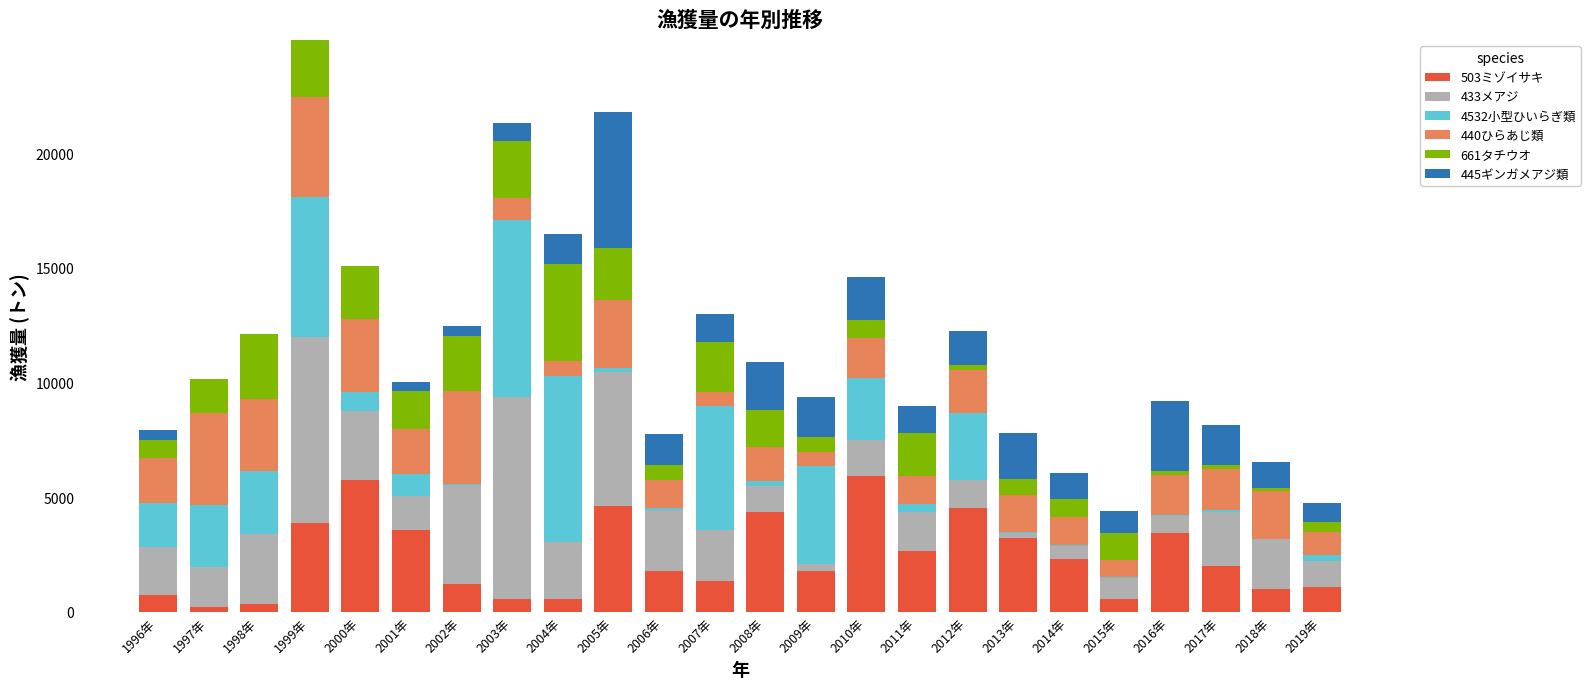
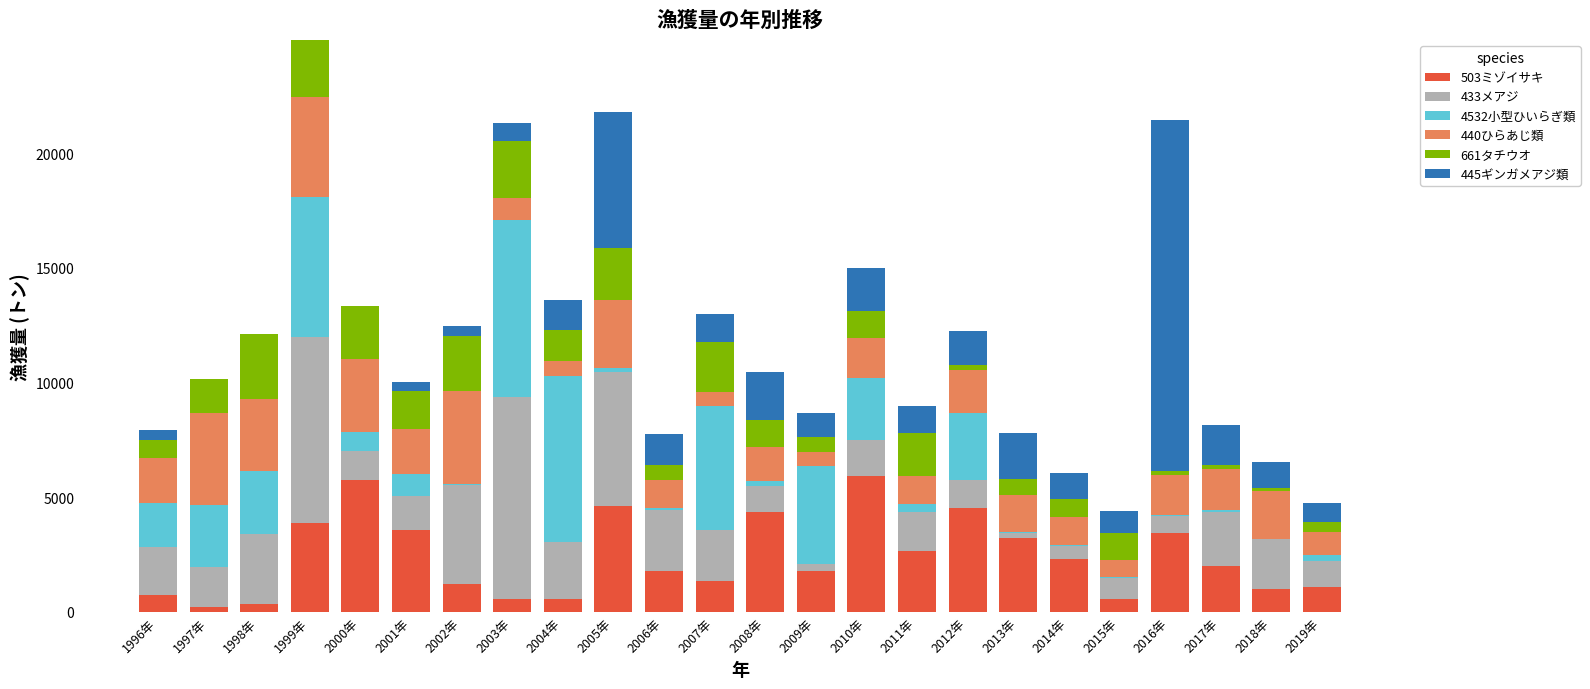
433メアジ, 2000年: 3000 -> 1300
661タチウオ, 2004年: 4200 -> 1300
661タチウオ, 2008年: 1600 -> 1200
445ギンガメアジ類, 2009年: 1800 -> 1100
661タチウオ, 2010年: 800 -> 1200
445ギンガメアジ類, 2016年: 3100 -> 15300
